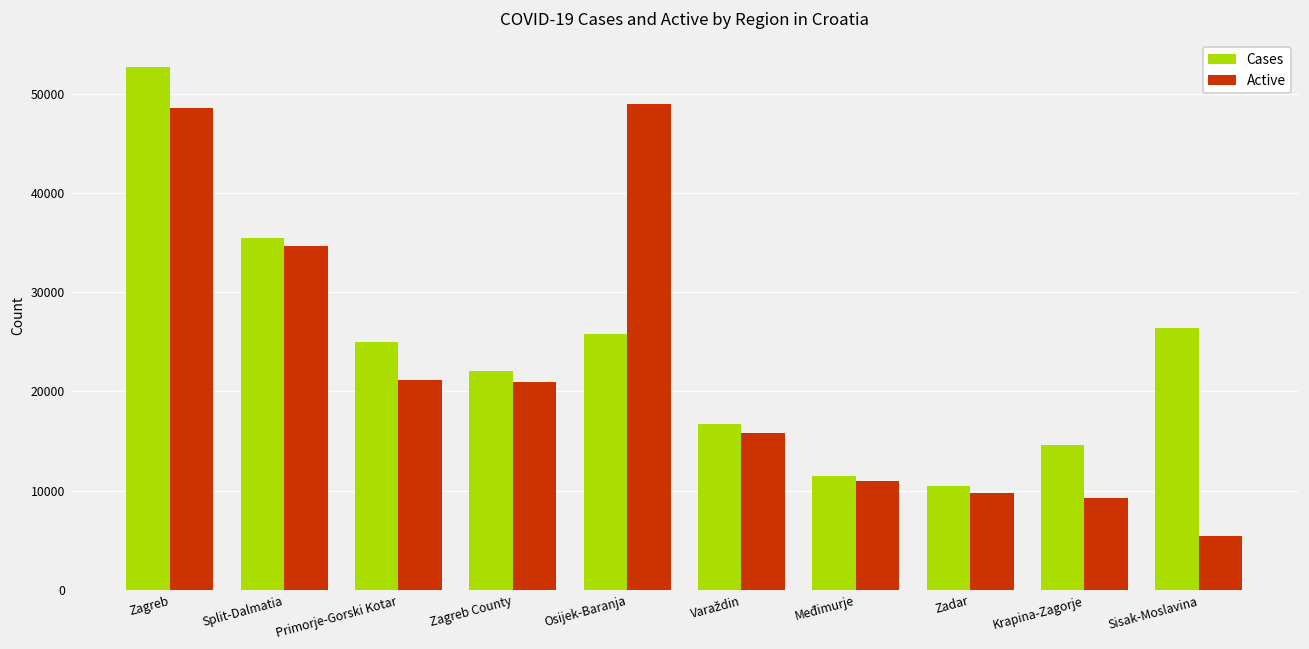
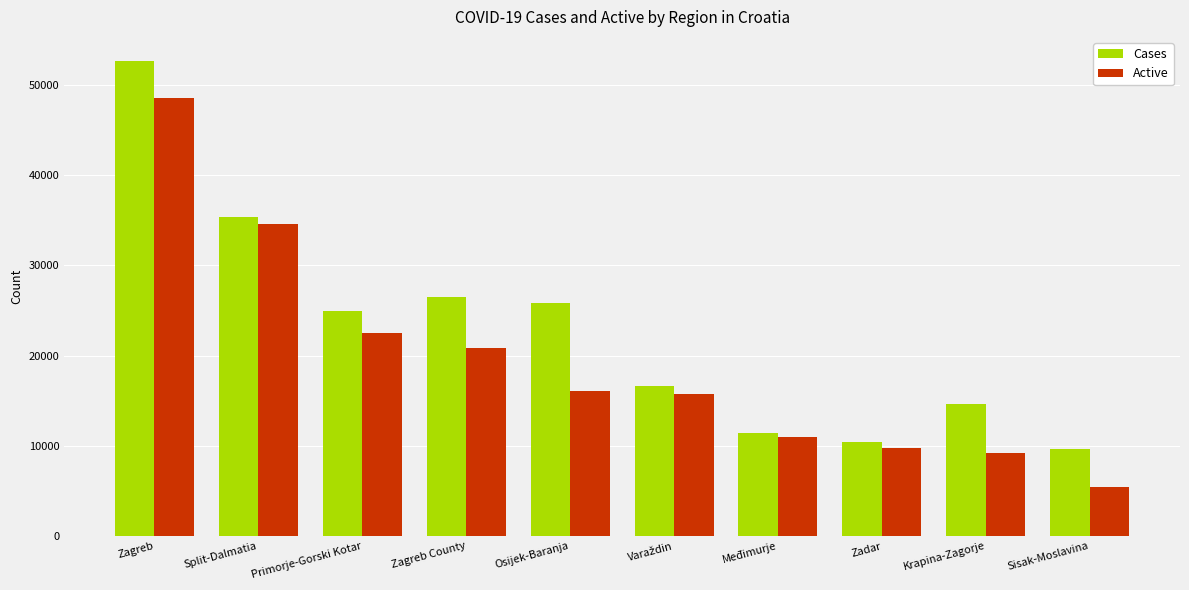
Active, Primorje-Gorski Kotar: 21000 -> 23000
Cases, Zagreb County: 22000 -> 27000
Active, Osijek-Baranja: 49000 -> 16000
Cases, Sisak-Moslavina: 26000 -> 10000
